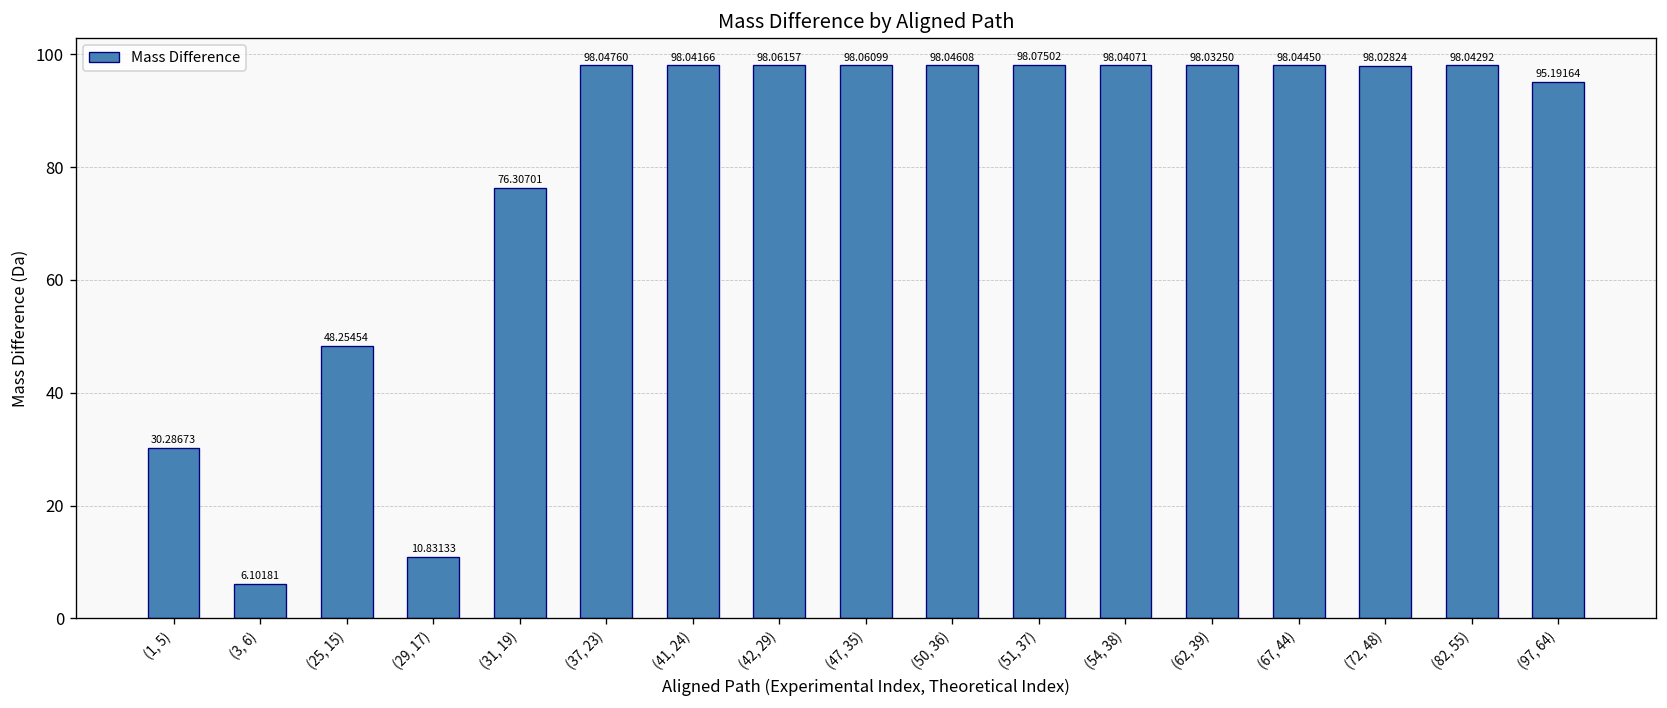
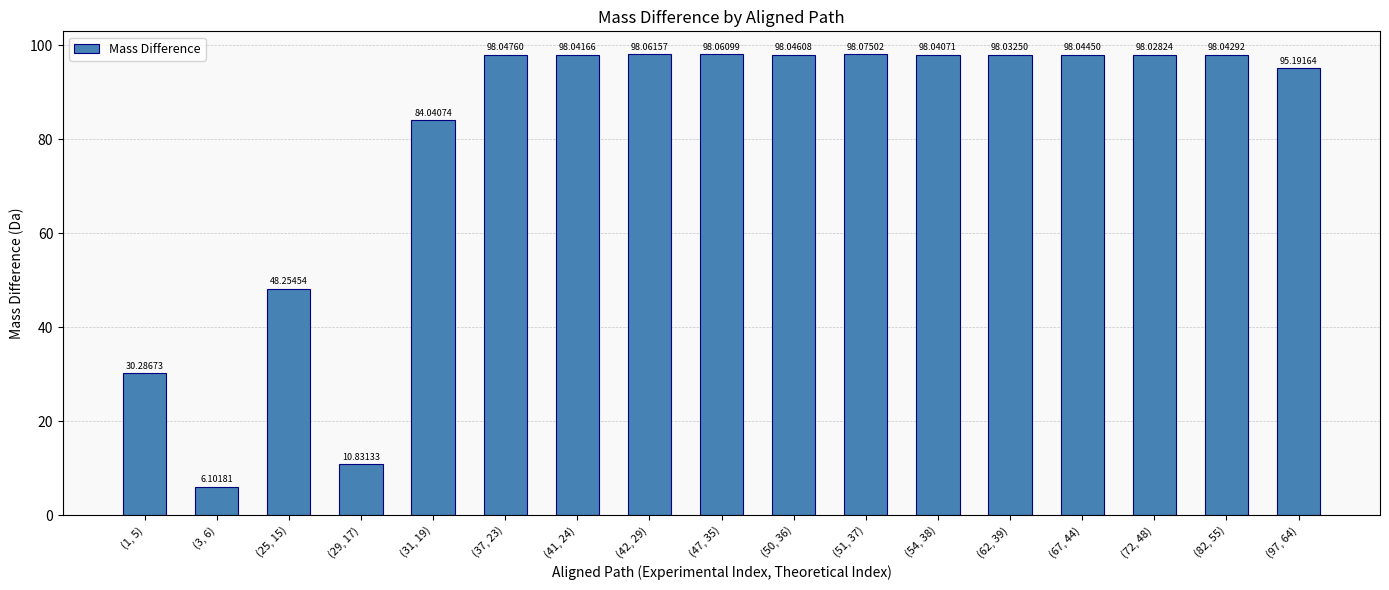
(31, 19): 76.30701 -> 84.04074
